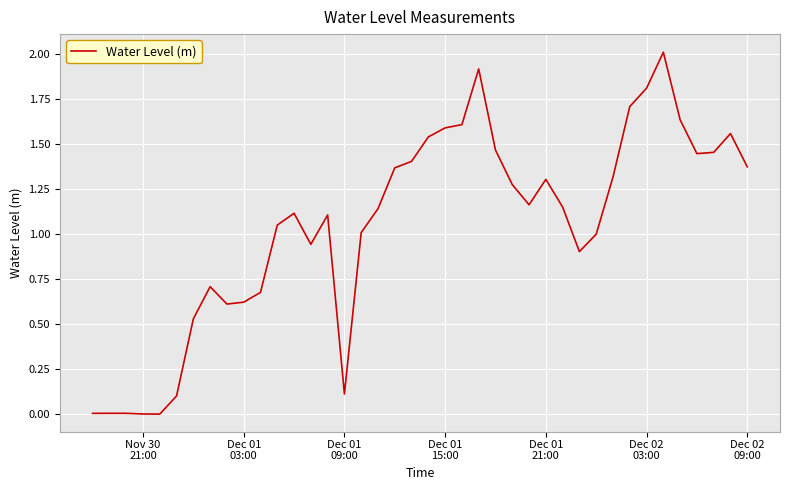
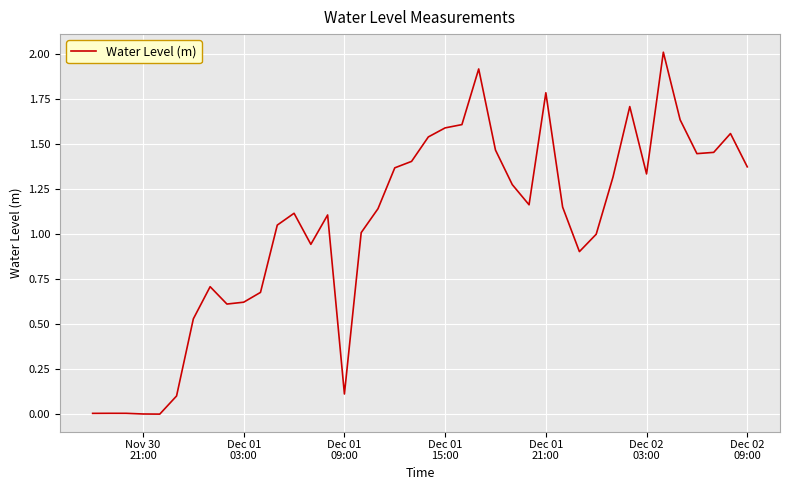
Dec 01 21:00: 1.30 -> 1.79
Dec 02 03:00: 1.81 -> 1.33
